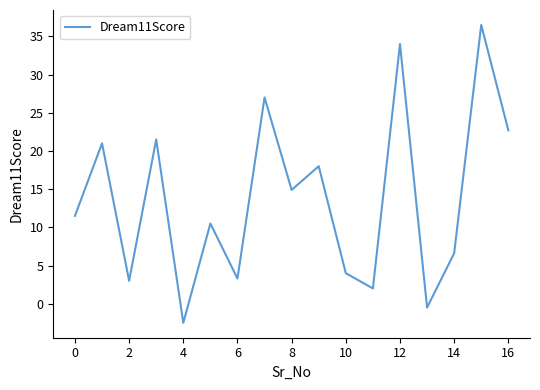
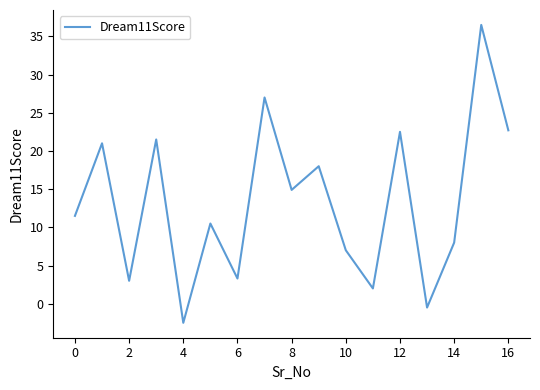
10: 4 -> 7
12: 34 -> 23
14: 7 -> 8
